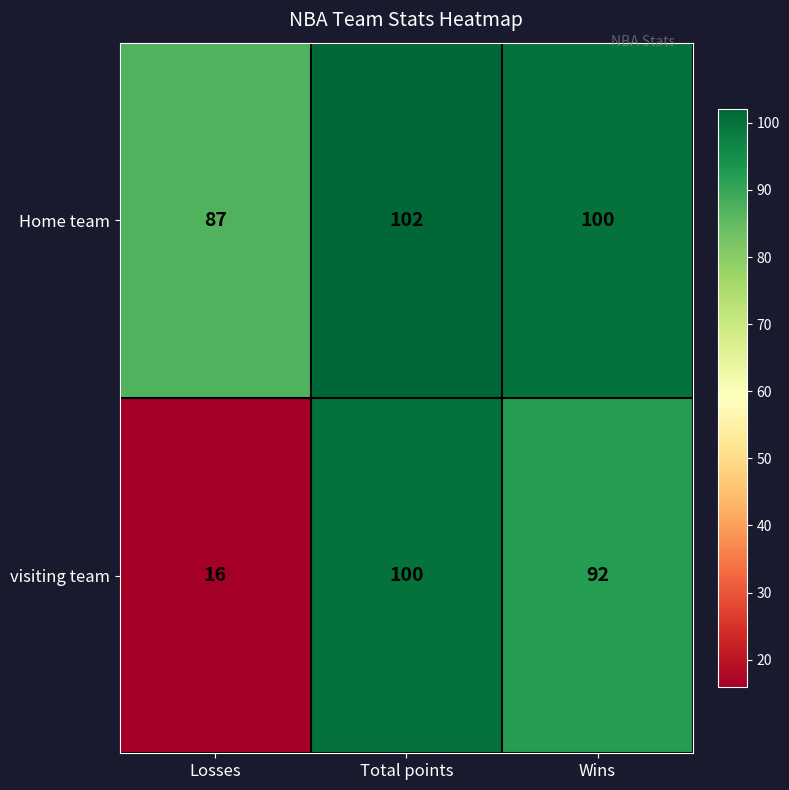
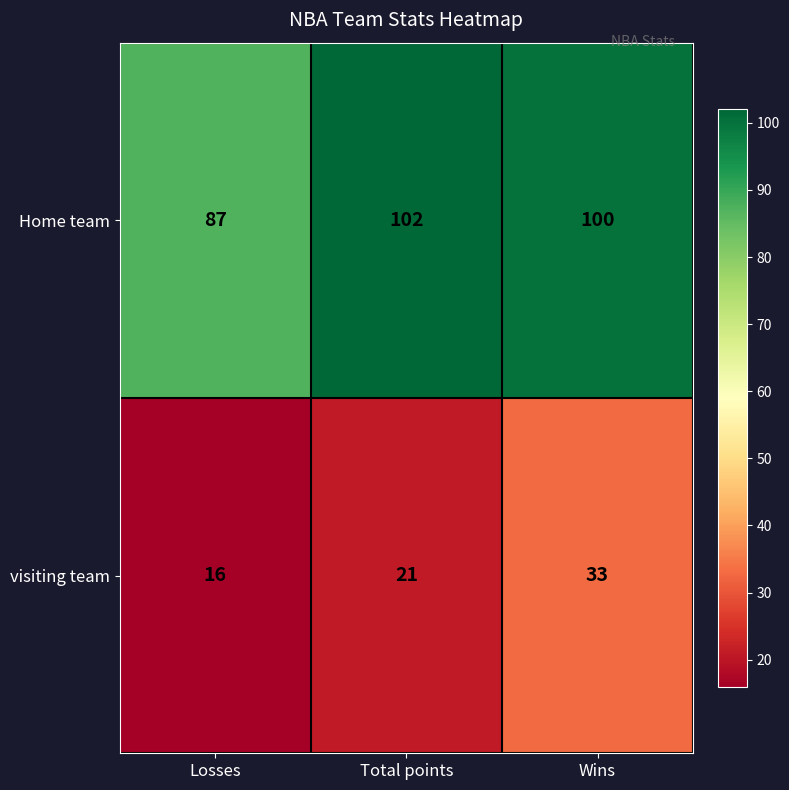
visiting team, Total points: 100 -> 21
visiting team, Wins: 92 -> 33
